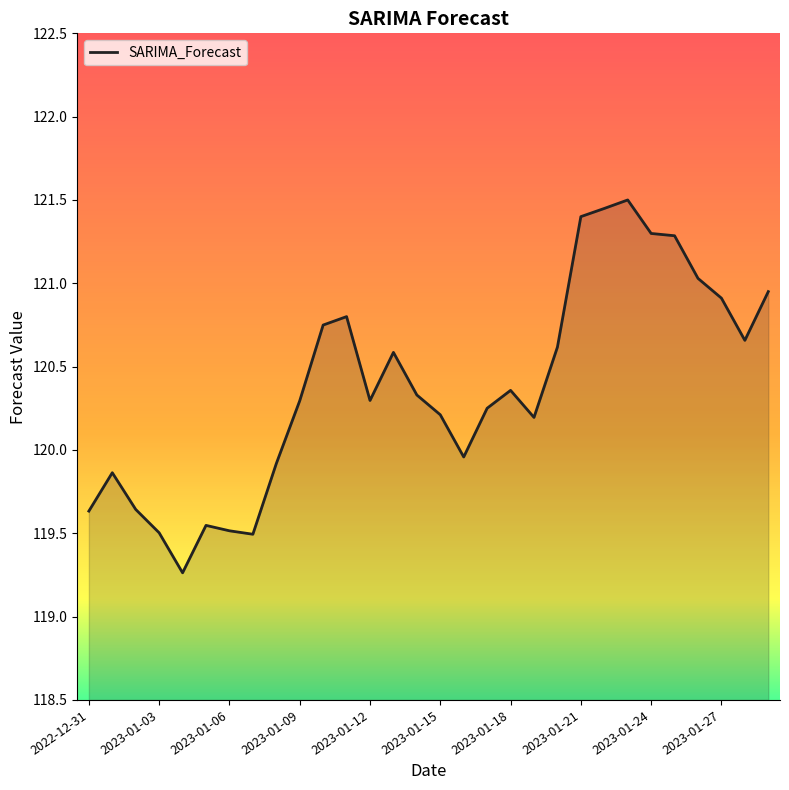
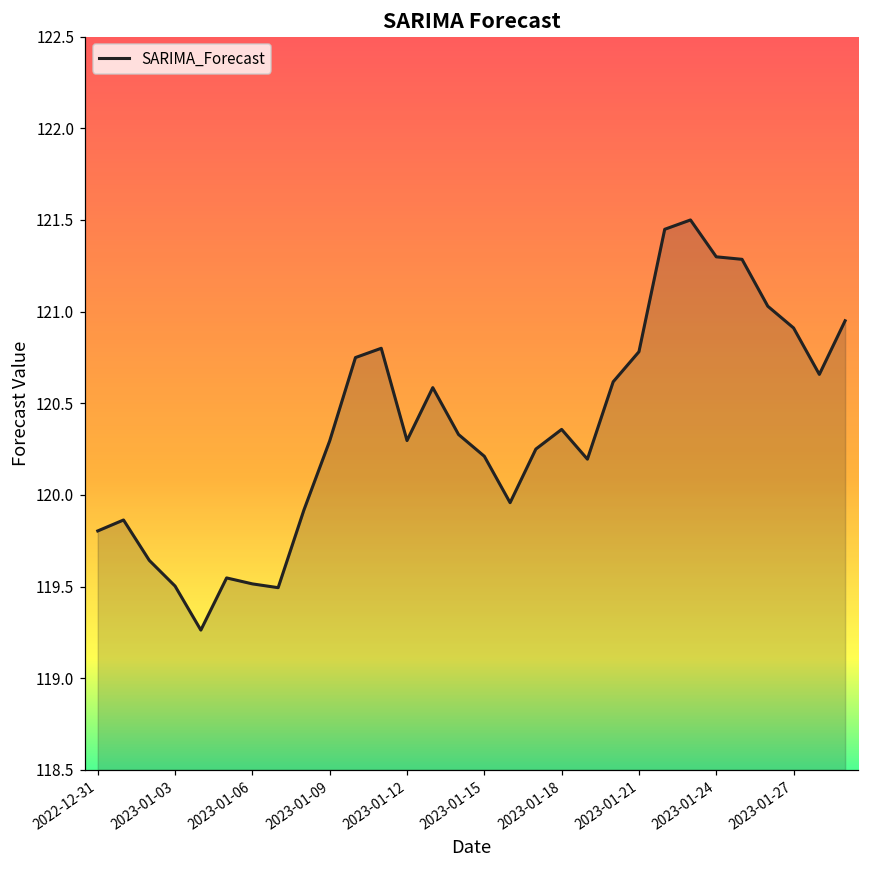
2022-12-31: 119.63 -> 119.80
2023-01-21: 121.40 -> 120.78
